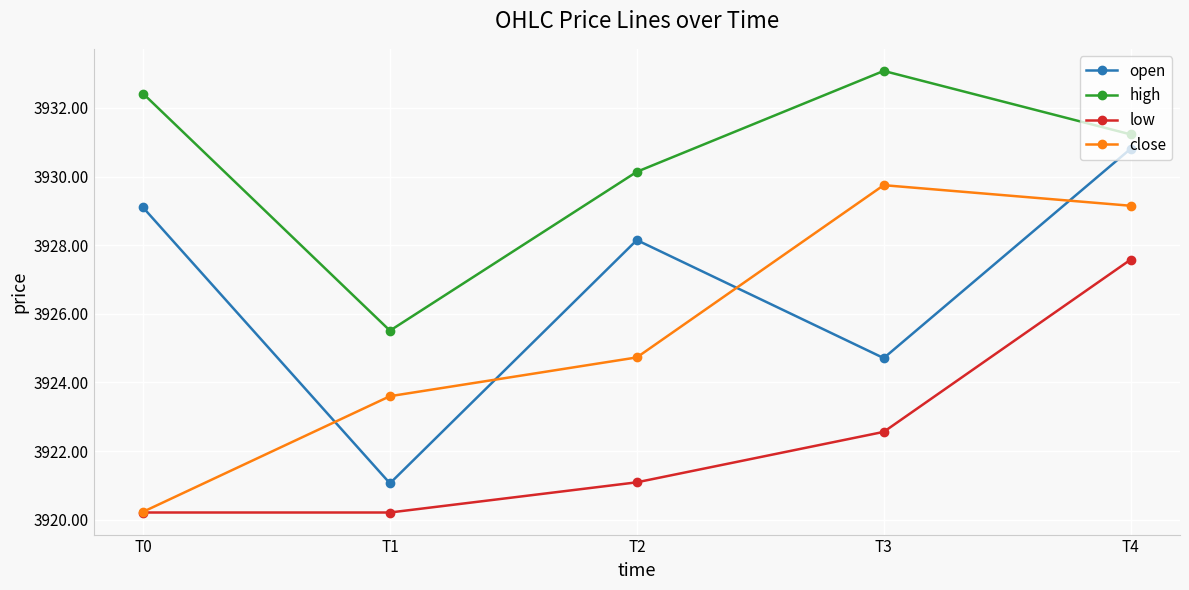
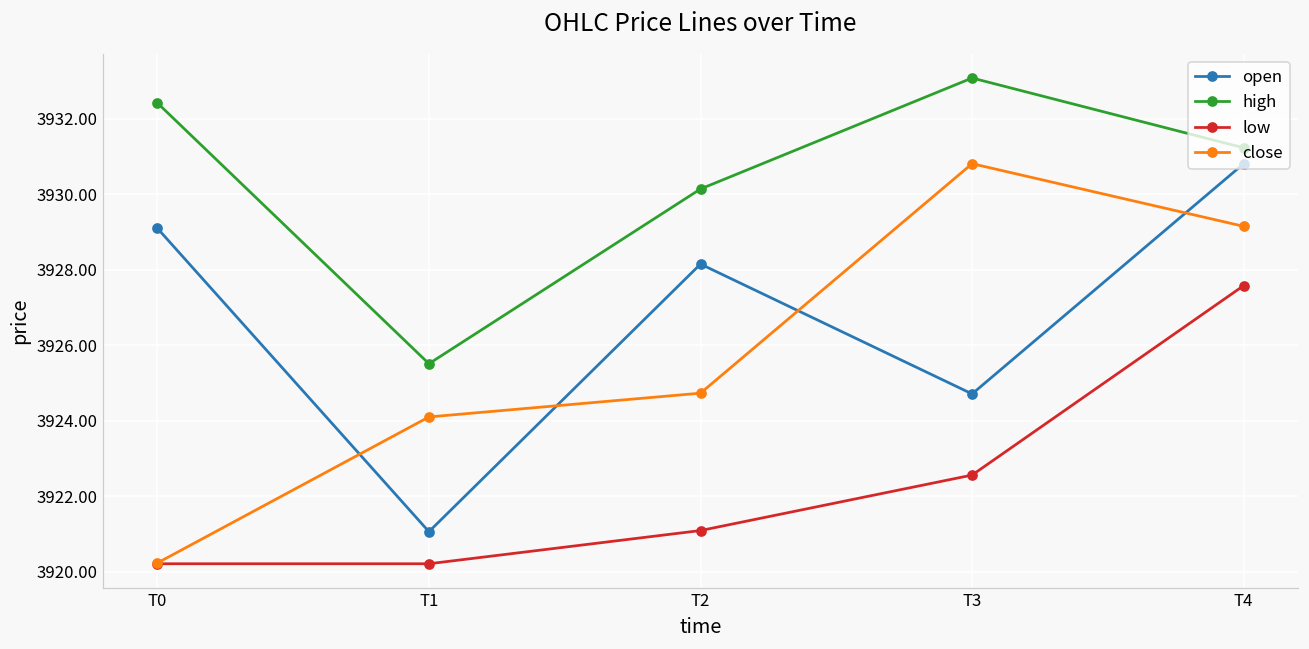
close, T1: 3923.6 -> 3924.1
close, T3: 3929.8 -> 3930.8
